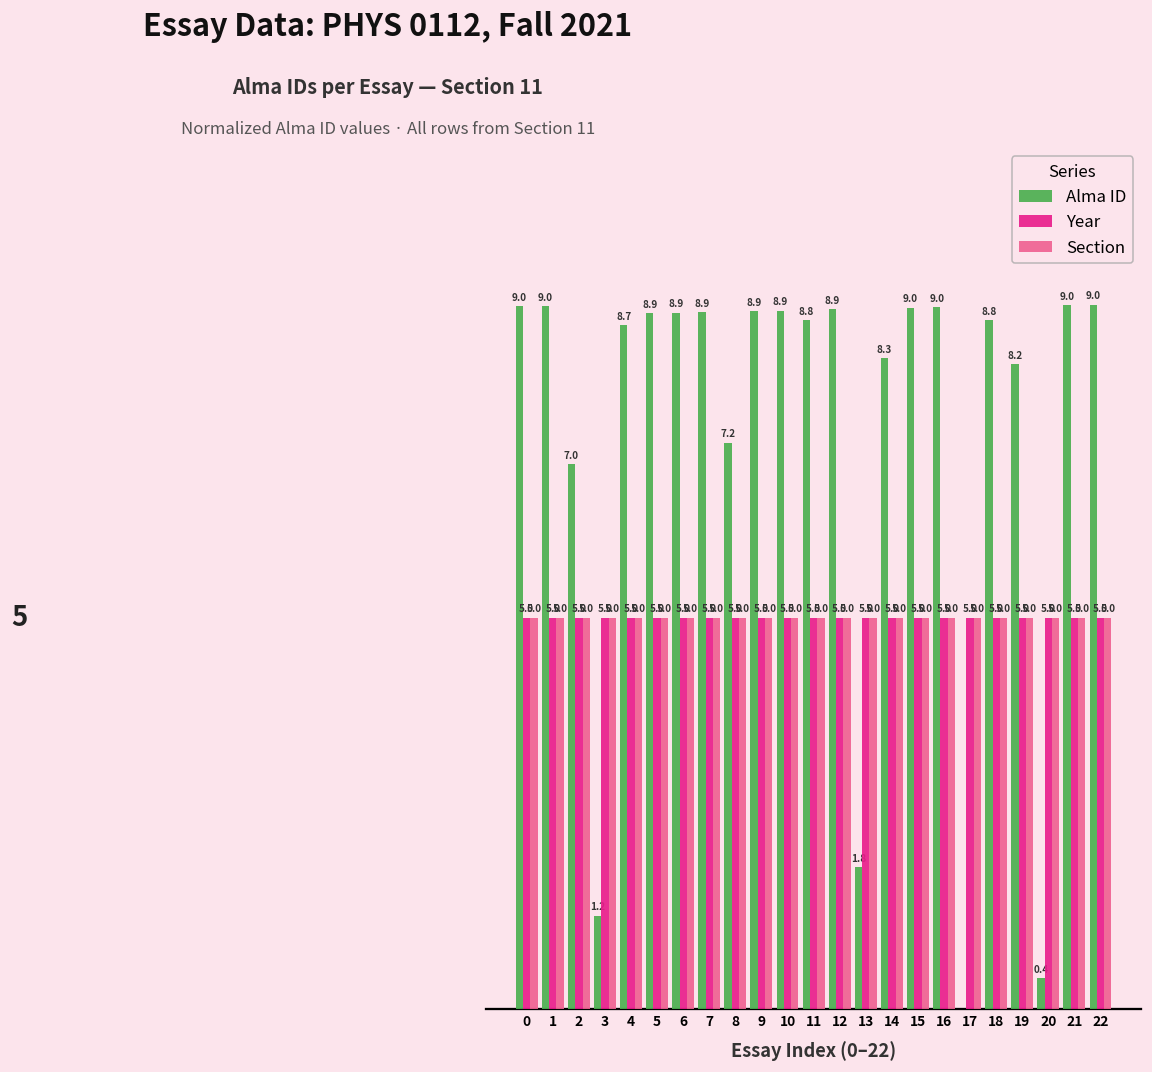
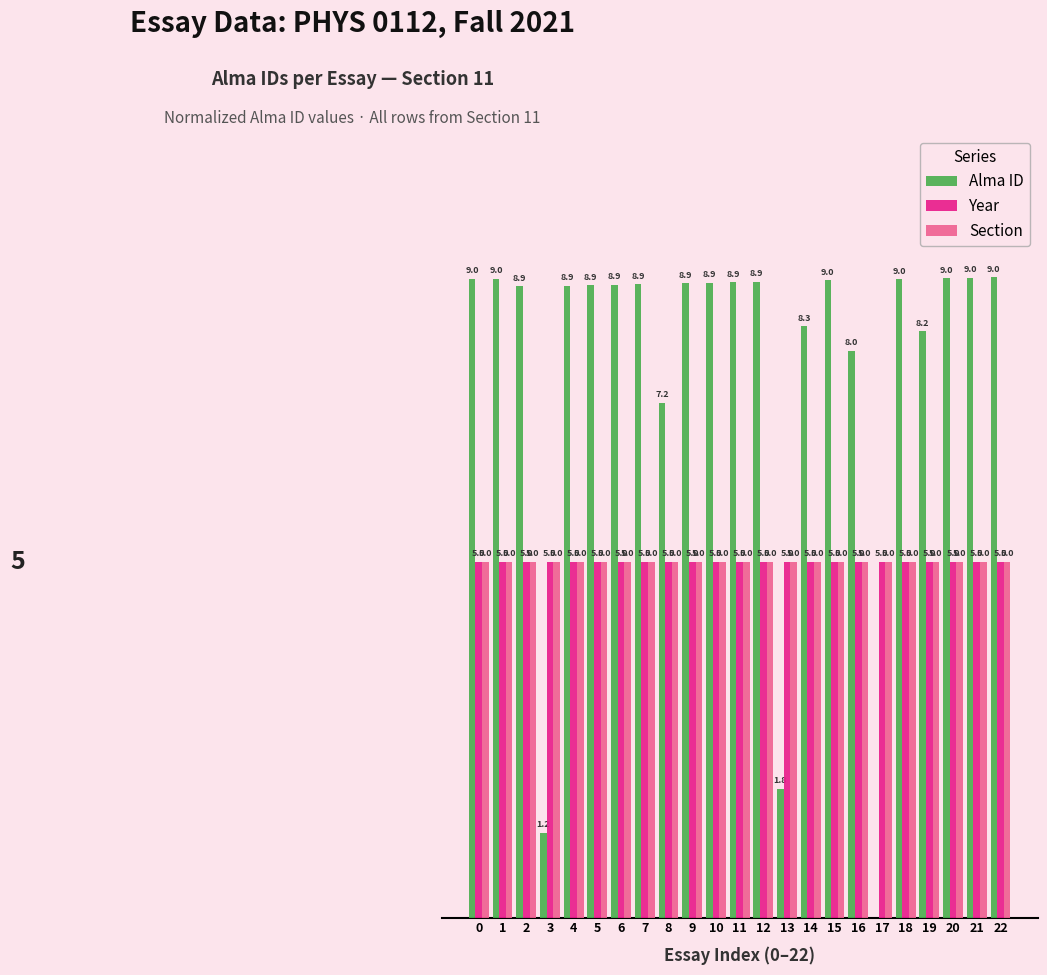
Alma ID, 2: 7.0 -> 8.9
Alma ID, 4: 8.7 -> 8.9
Alma ID, 11: 8.8 -> 8.9
Alma ID, 16: 9.0 -> 8.0
Alma ID, 18: 8.8 -> 9.0
Alma ID, 20: 0.4 -> 9.0
